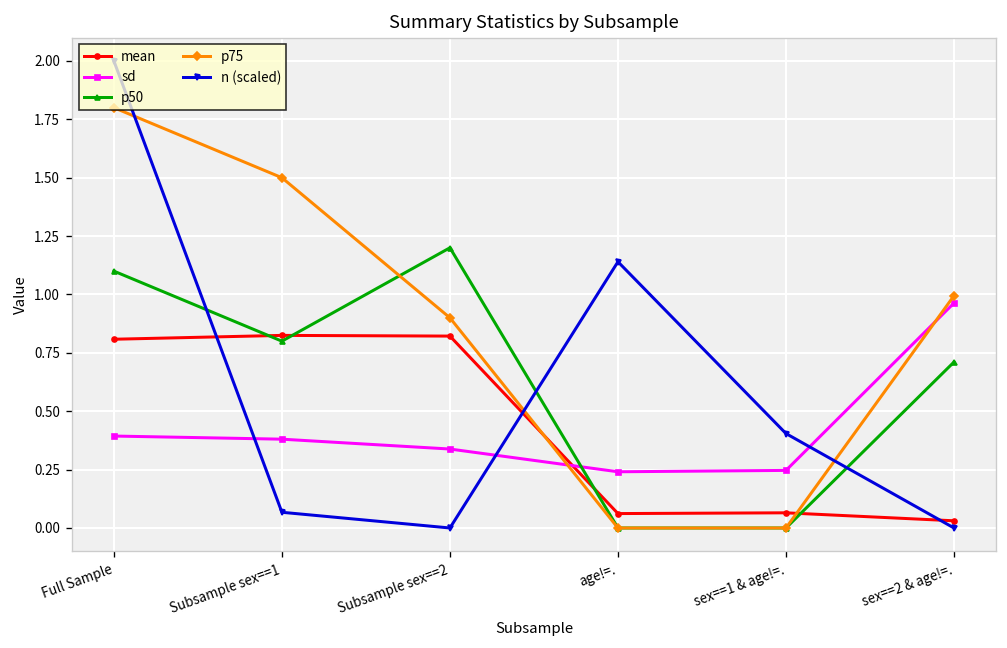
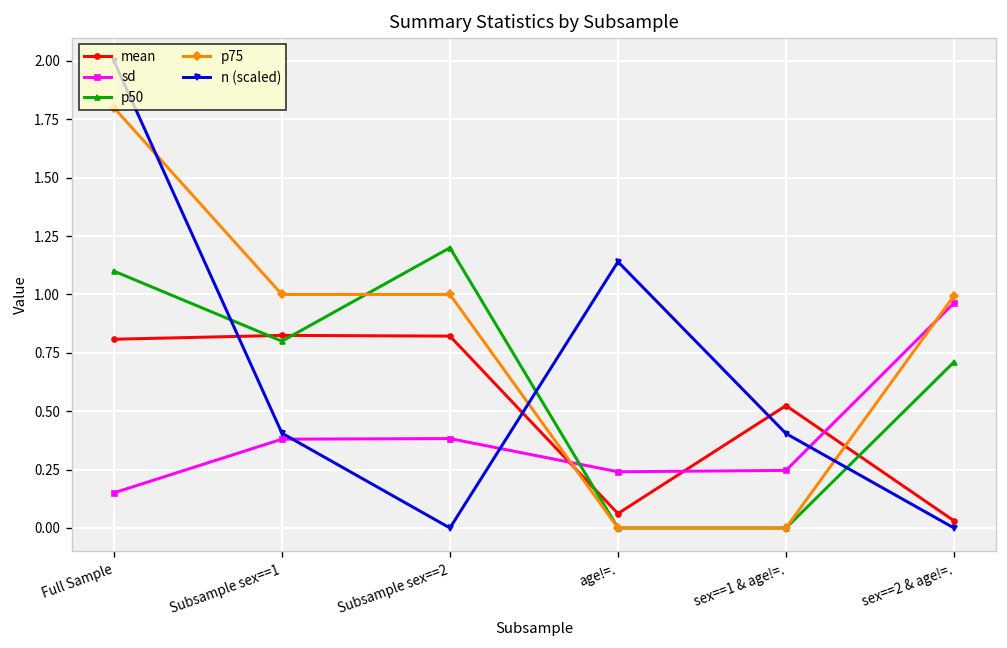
sd, Full Sample: 0.39 -> 0.15
p75, Subsample sex==1: 1.5 -> 1.0
n (scaled), Subsample sex==1: 0.07 -> 0.41
sd, Subsample sex==2: 0.34 -> 0.38
p75, Subsample sex==2: 0.9 -> 1.0
mean, sex==1 & age!=.: 0.06 -> 0.52
